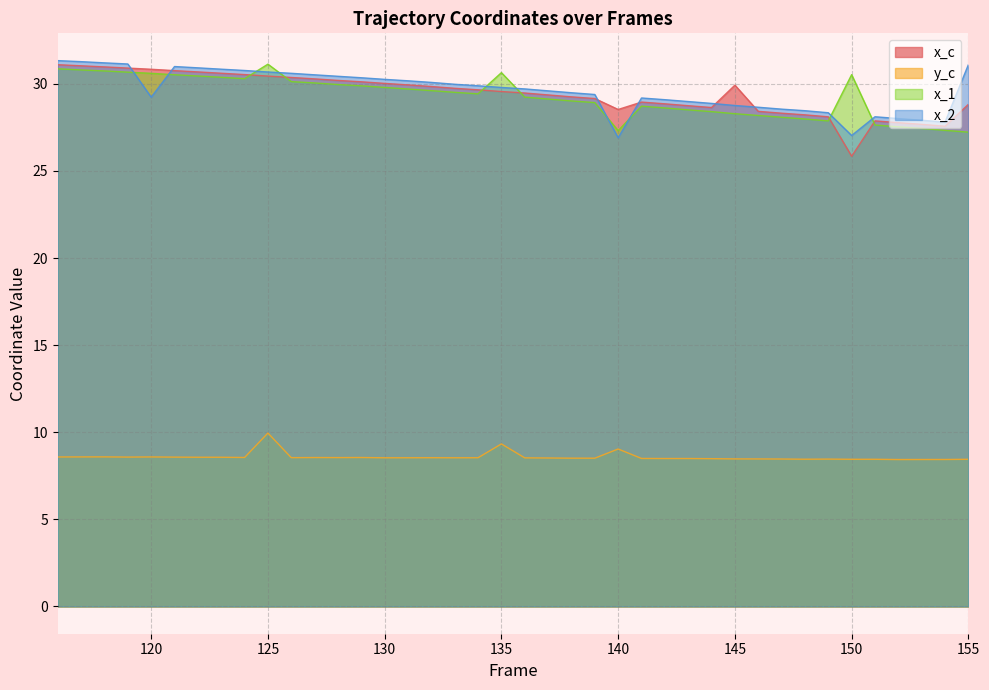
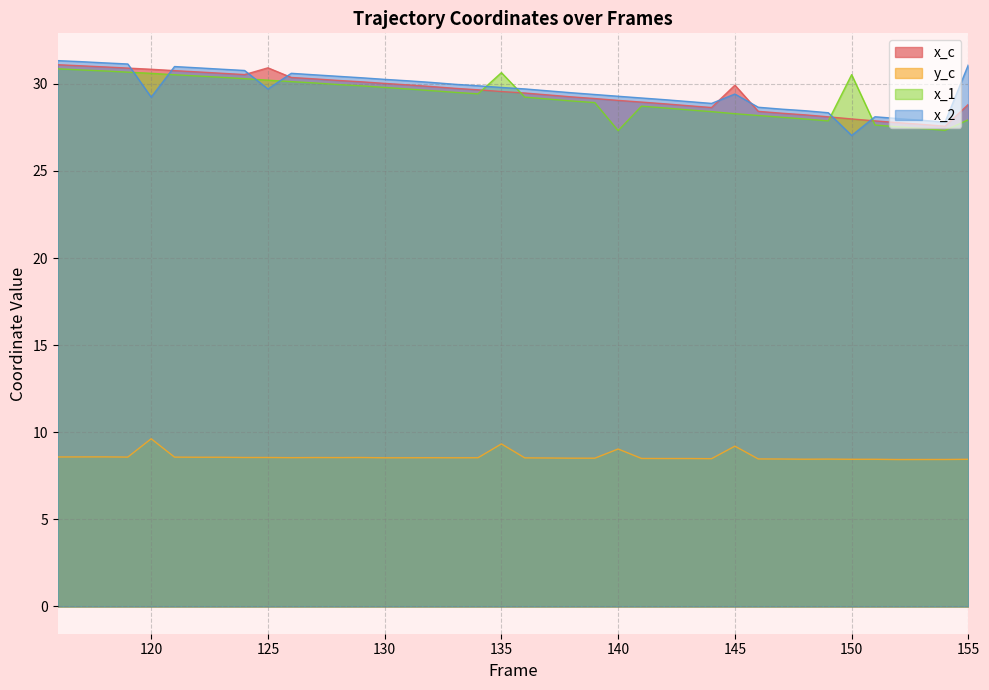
y_c, 120: 8.6 -> 9.6
x_c, 125: 30.4 -> 30.9
y_c, 125: 10.0 -> 8.5
x_1, 125: 31.1 -> 30.2
x_2, 125: 30.7 -> 29.7
x_c, 140: 28.5 -> 29.0
x_2, 140: 26.9 -> 29.3
y_c, 145: 8.5 -> 9.2
x_2, 145: 28.8 -> 29.4
x_c, 150: 25.8 -> 28.0
x_1, 155: 27.2 -> 27.9
